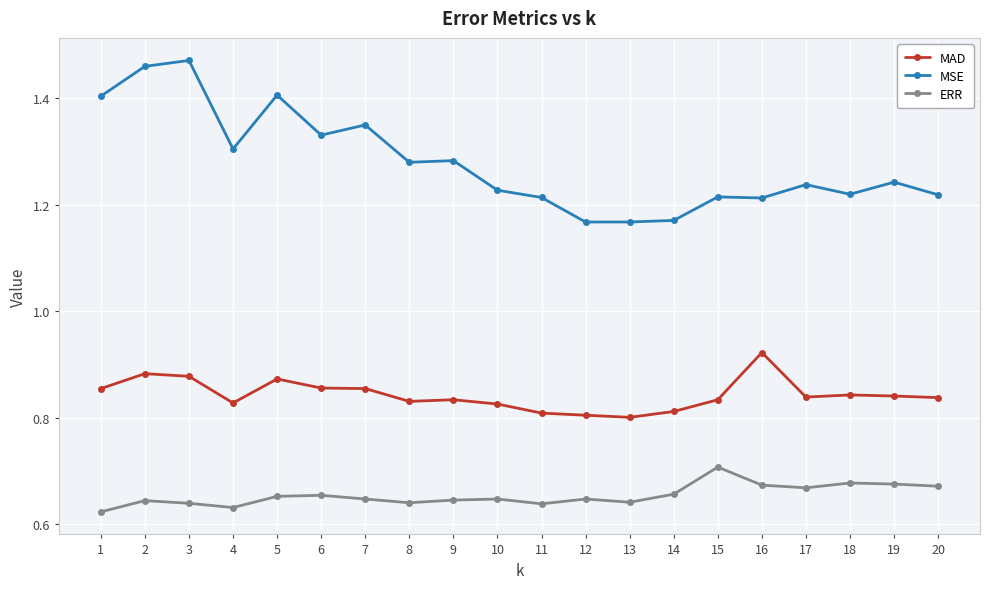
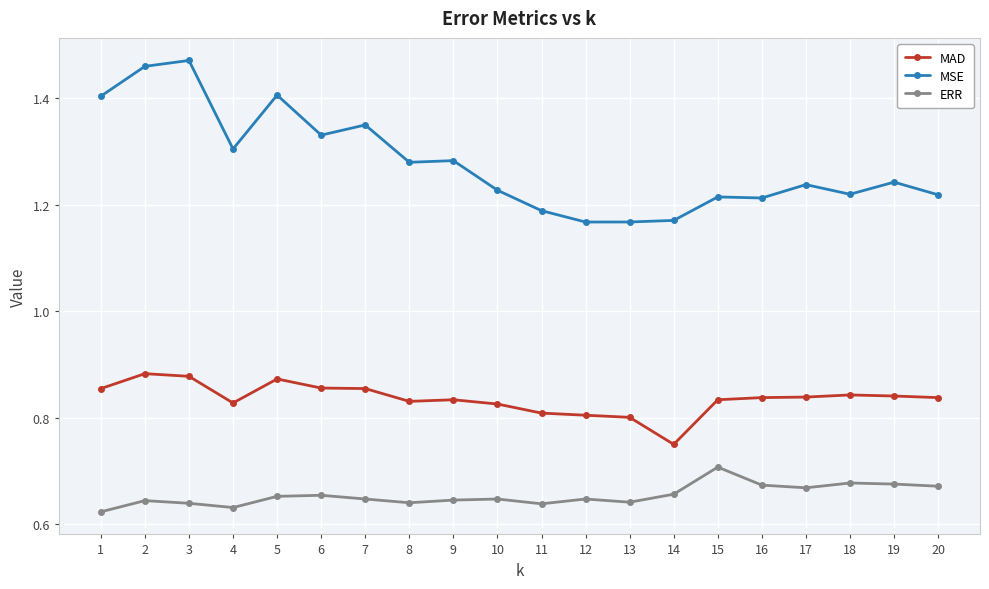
MSE, 11: 1.21 -> 1.19
MAD, 14: 0.81 -> 0.75
MAD, 16: 0.92 -> 0.84
